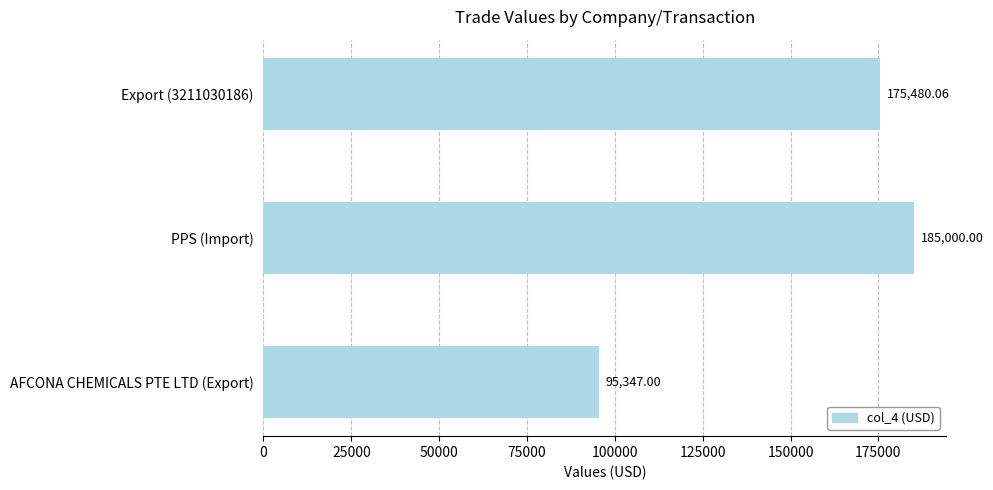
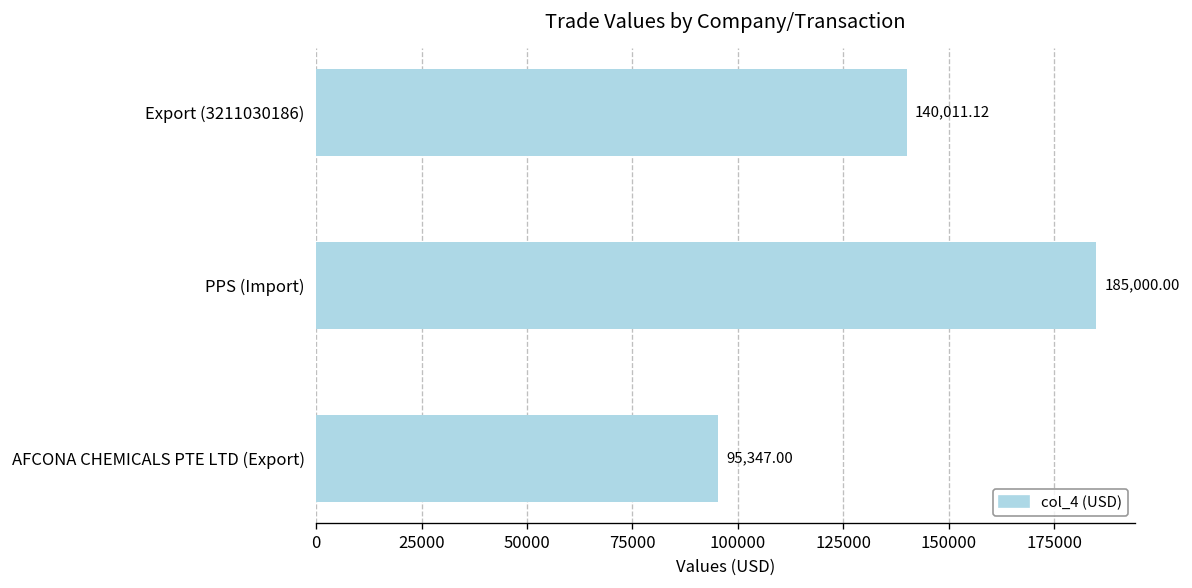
Export (3211030186): 175,480.06 -> 140,011.12
